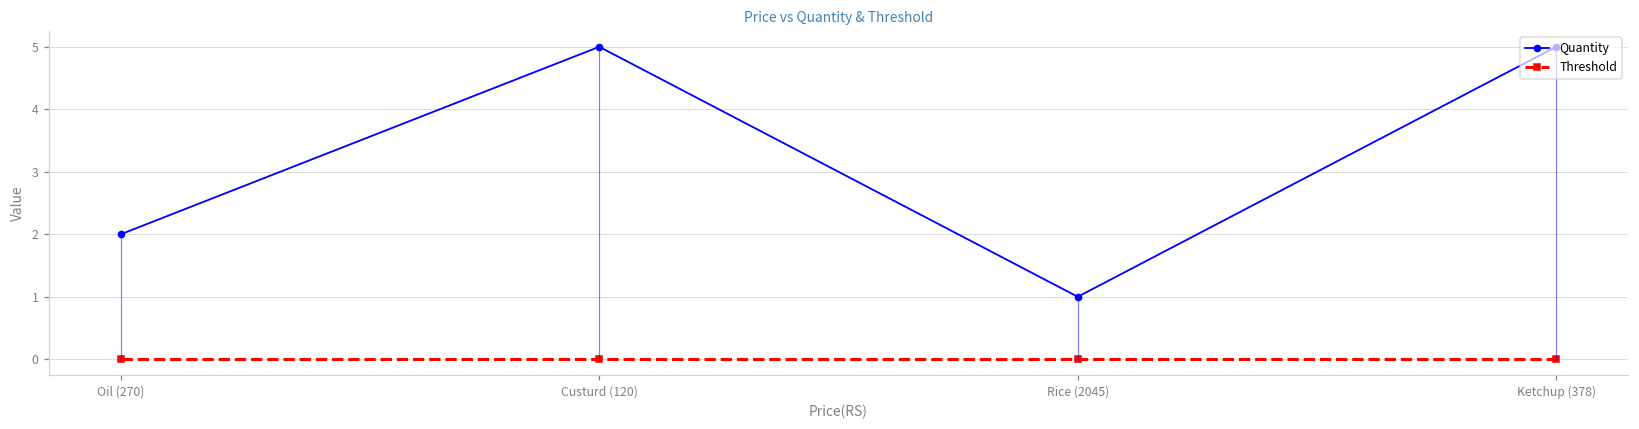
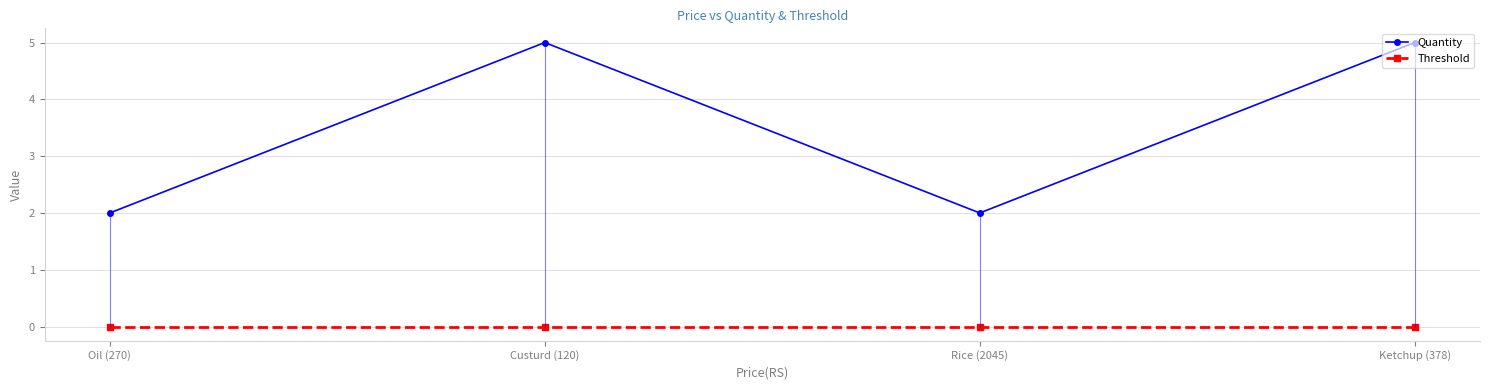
Quantity, Rice (2045): 1 -> 2
